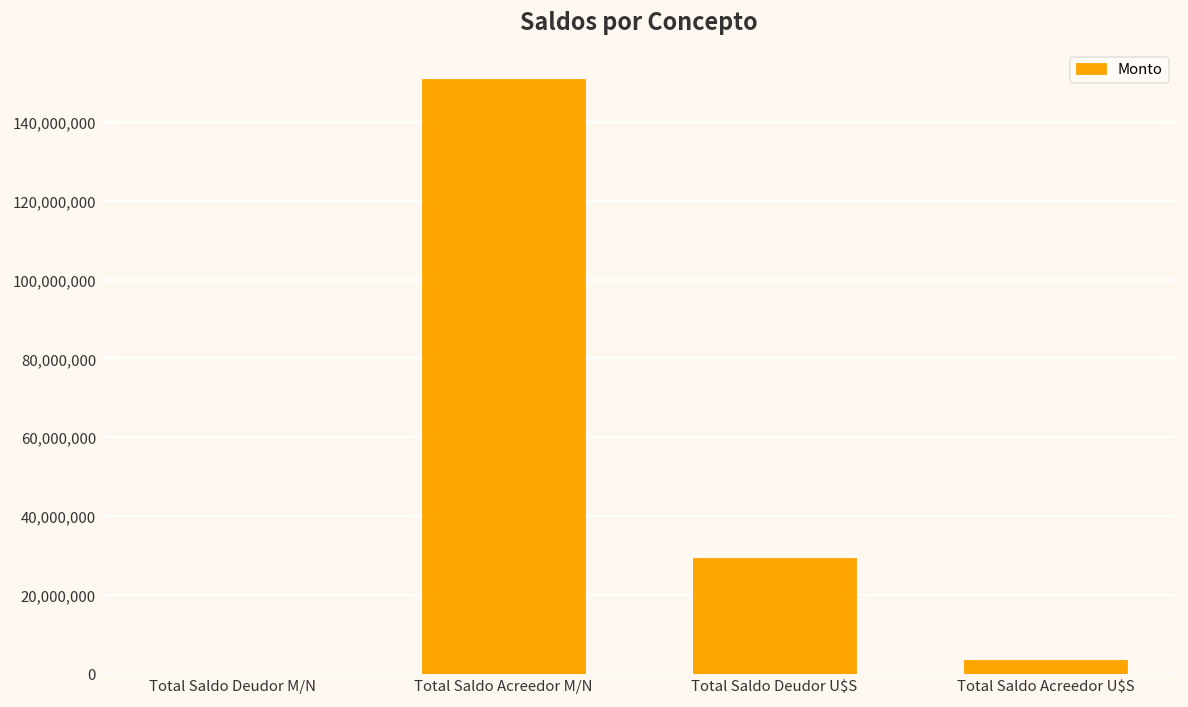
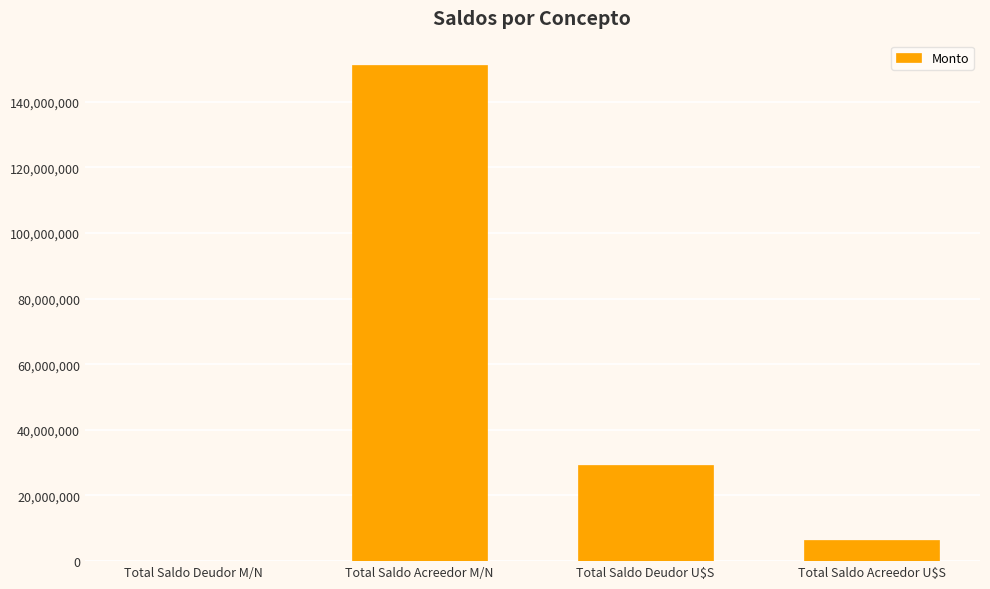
Total Saldo Acreedor U$S: 3,000,000 -> 6,000,000
